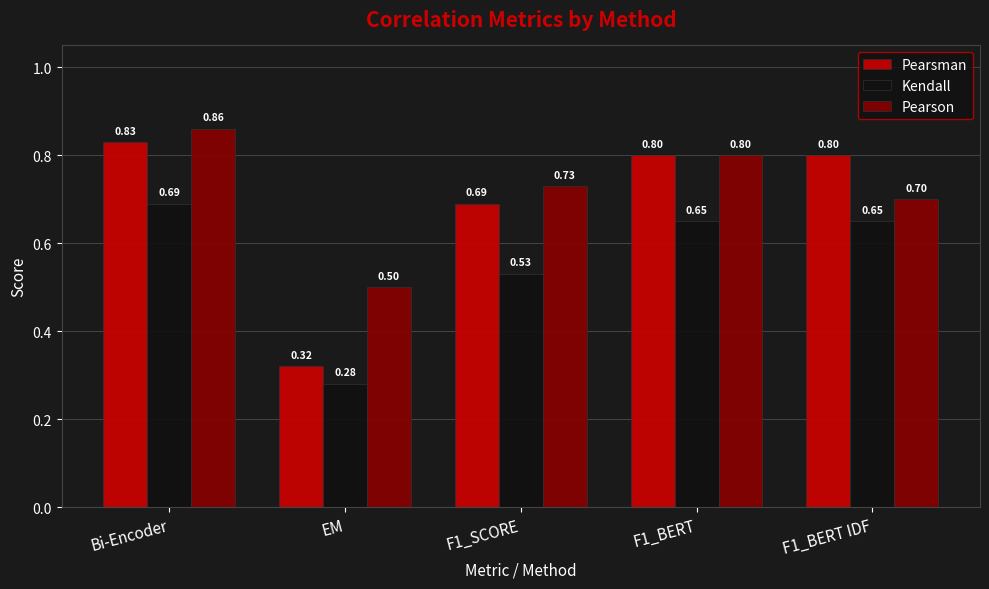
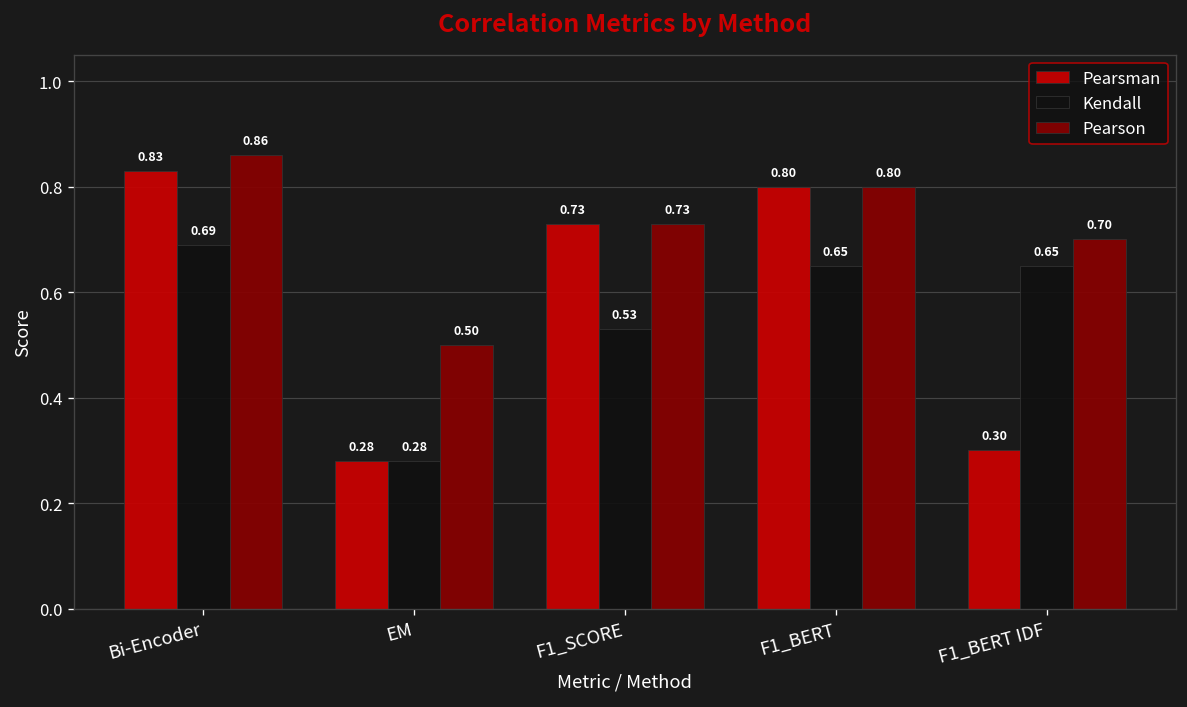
Pearsman, EM: 0.32 -> 0.28
Pearsman, F1_SCORE: 0.69 -> 0.73
Pearsman, F1_BERT IDF: 0.80 -> 0.30
